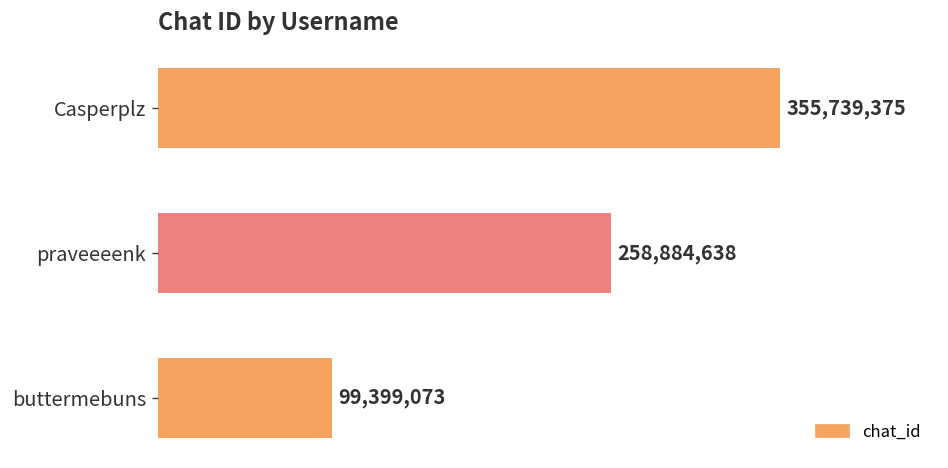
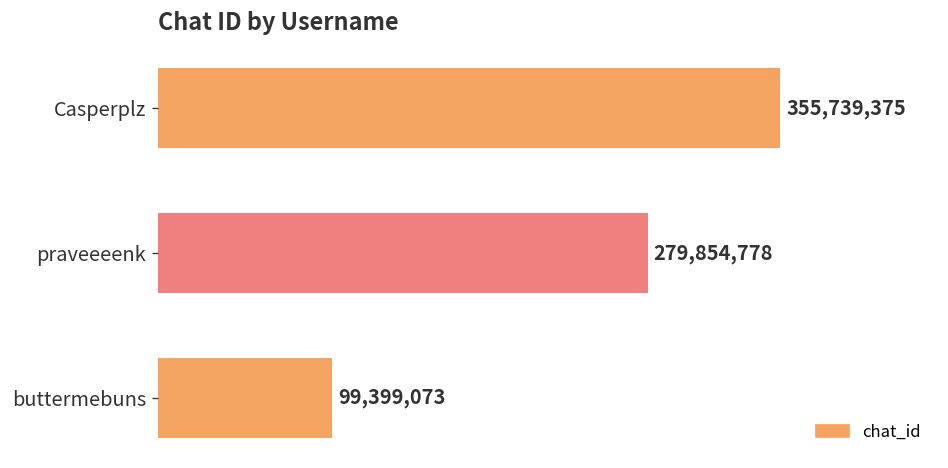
praveeeenk: 258,884,638 -> 279,854,778
